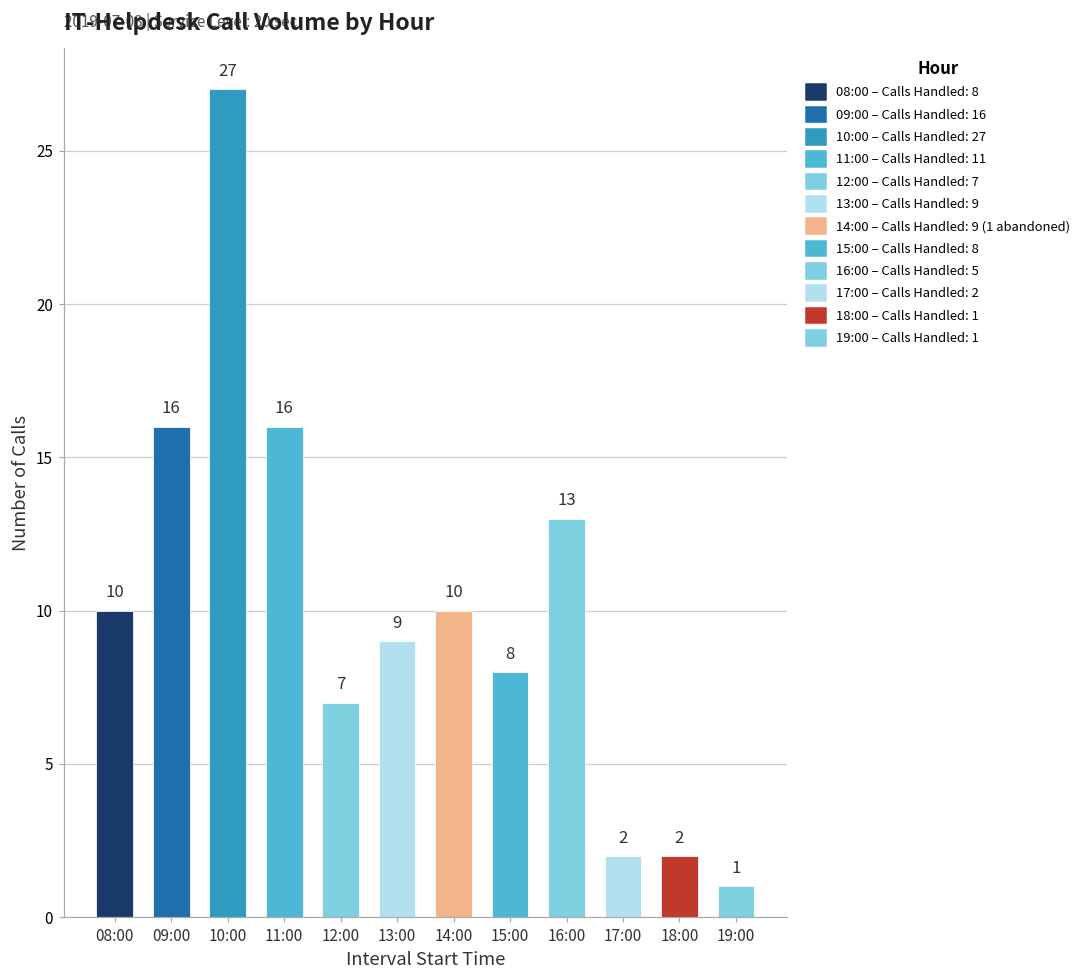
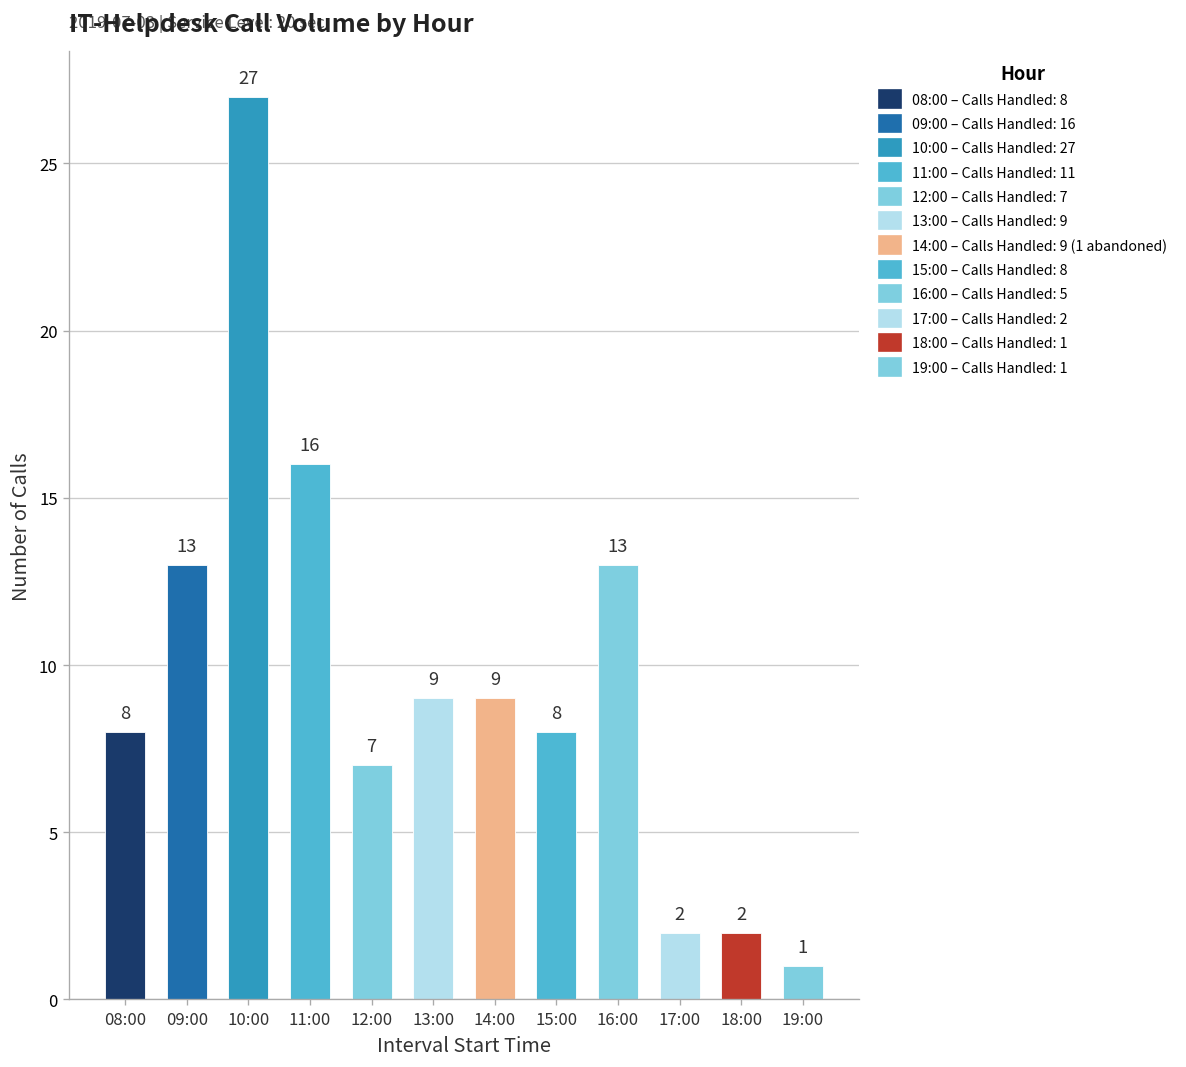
08:00: 10 -> 8
09:00: 16 -> 13
14:00: 10 -> 9
